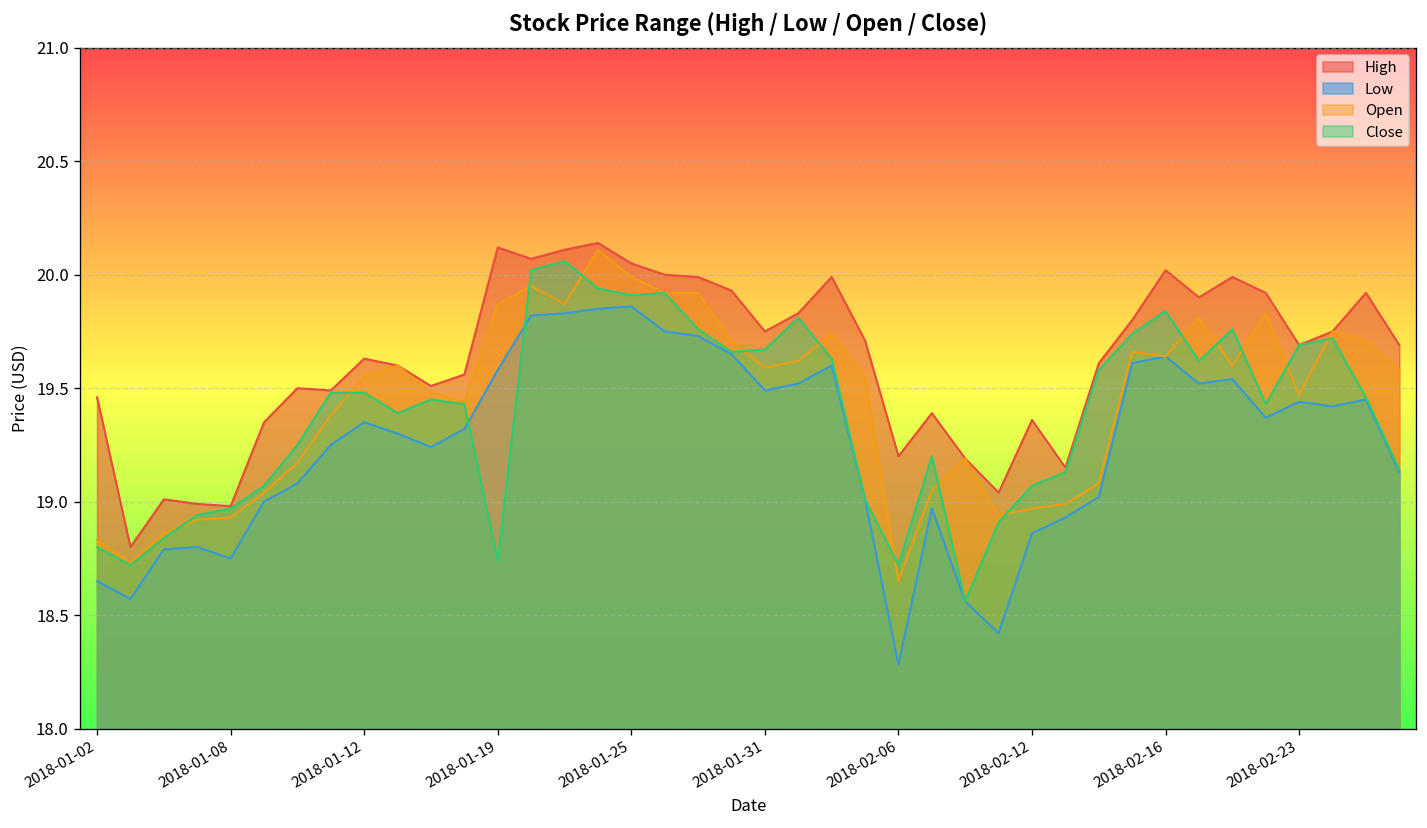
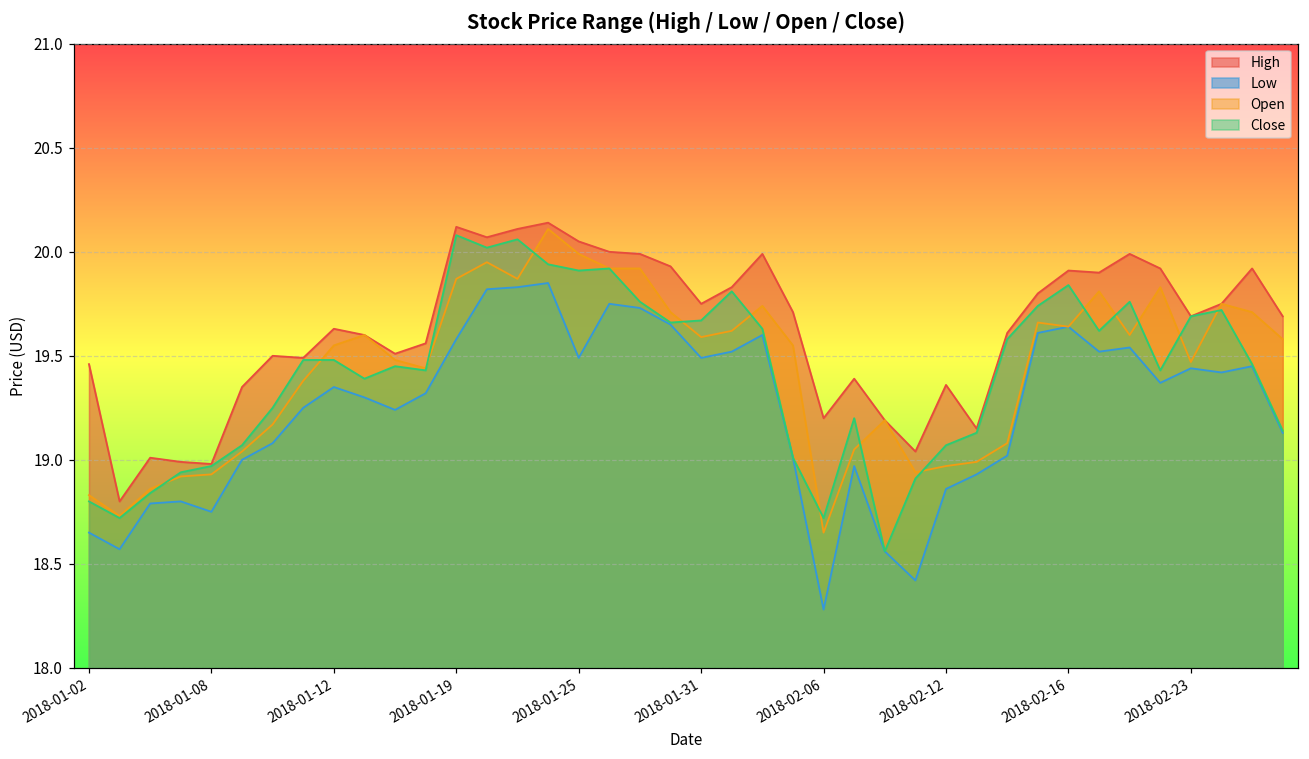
Close, 2018-01-19: 18.74 -> 20.08
Low, 2018-01-25: 19.86 -> 19.49
High, 2018-02-16: 20.02 -> 19.91
